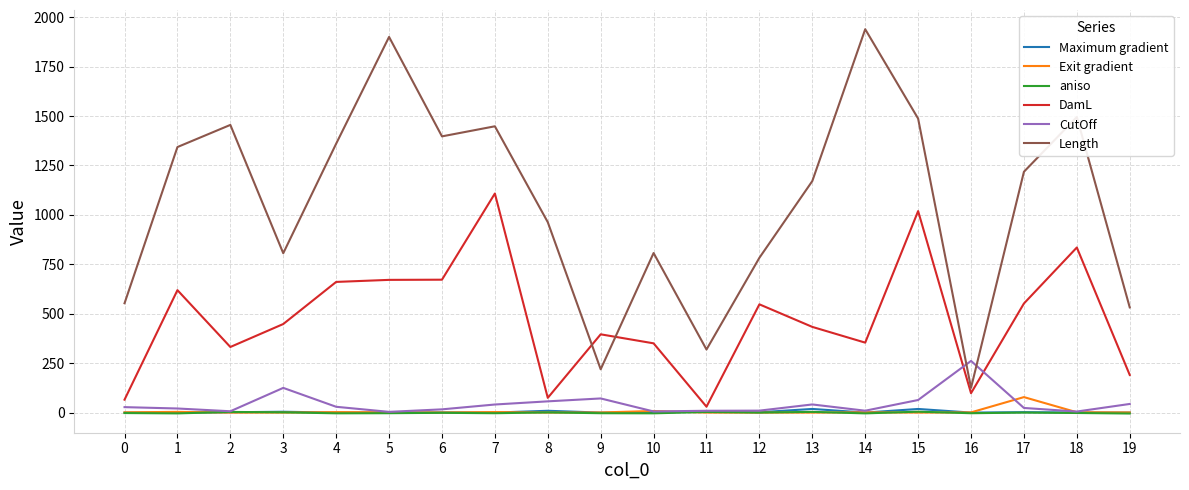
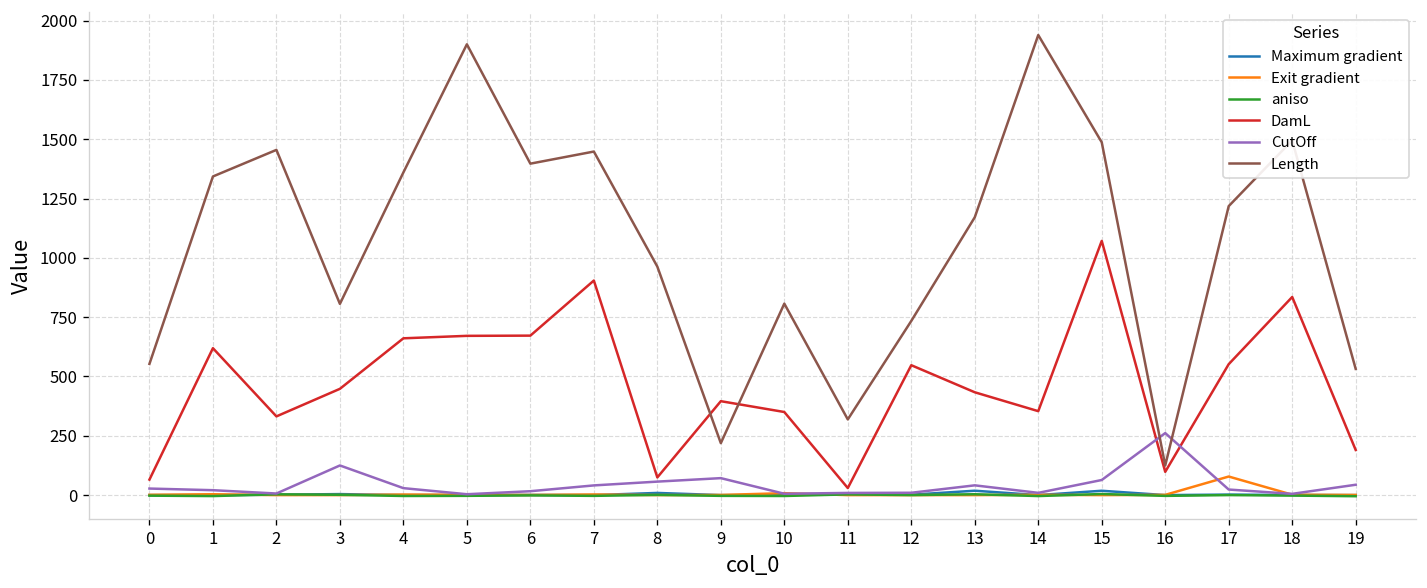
DamL, 7: 1110 -> 900
Length, 12: 780 -> 730
DamL, 15: 1020 -> 1070
